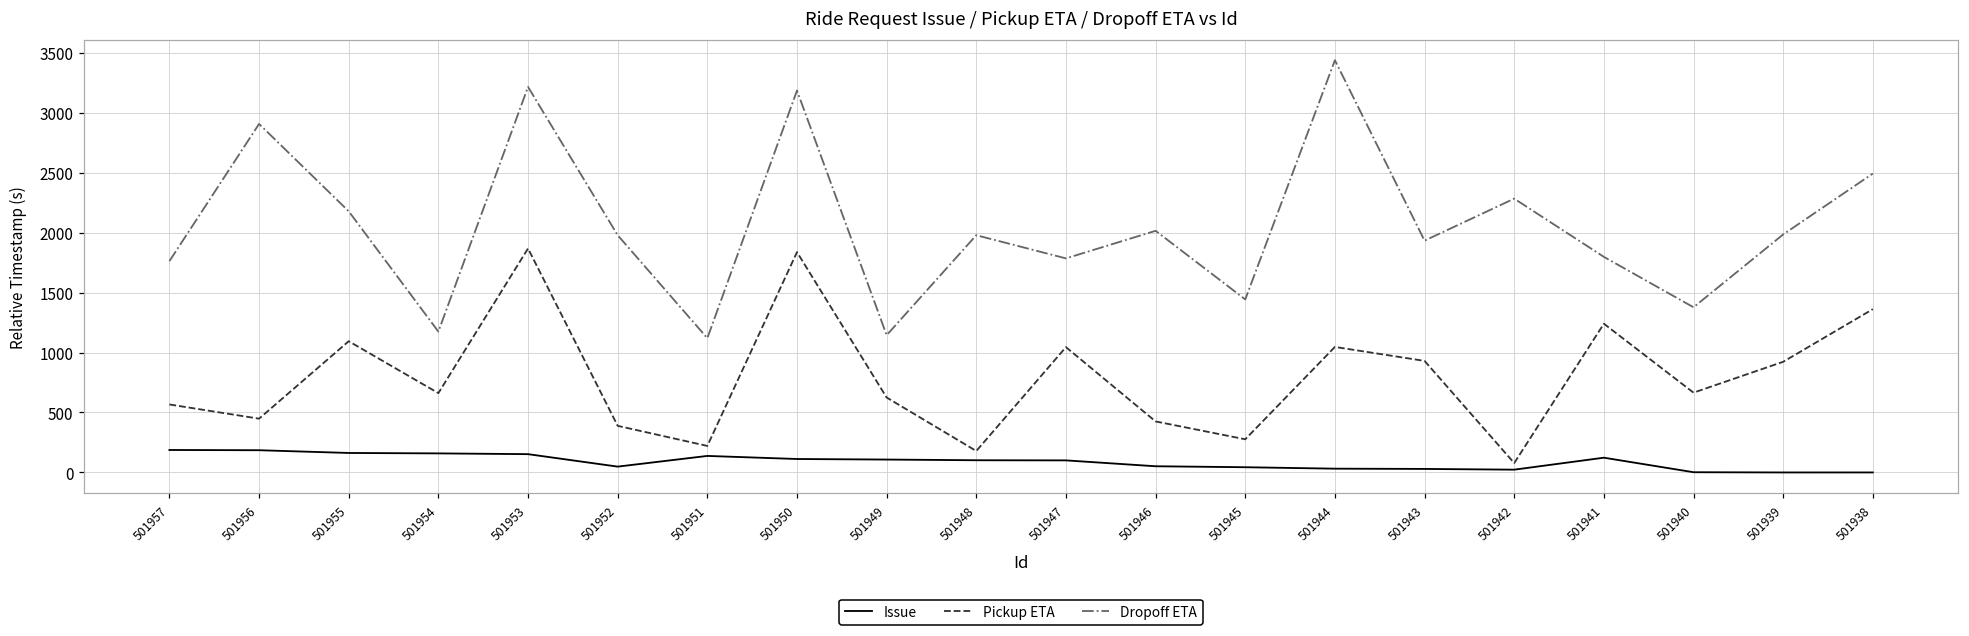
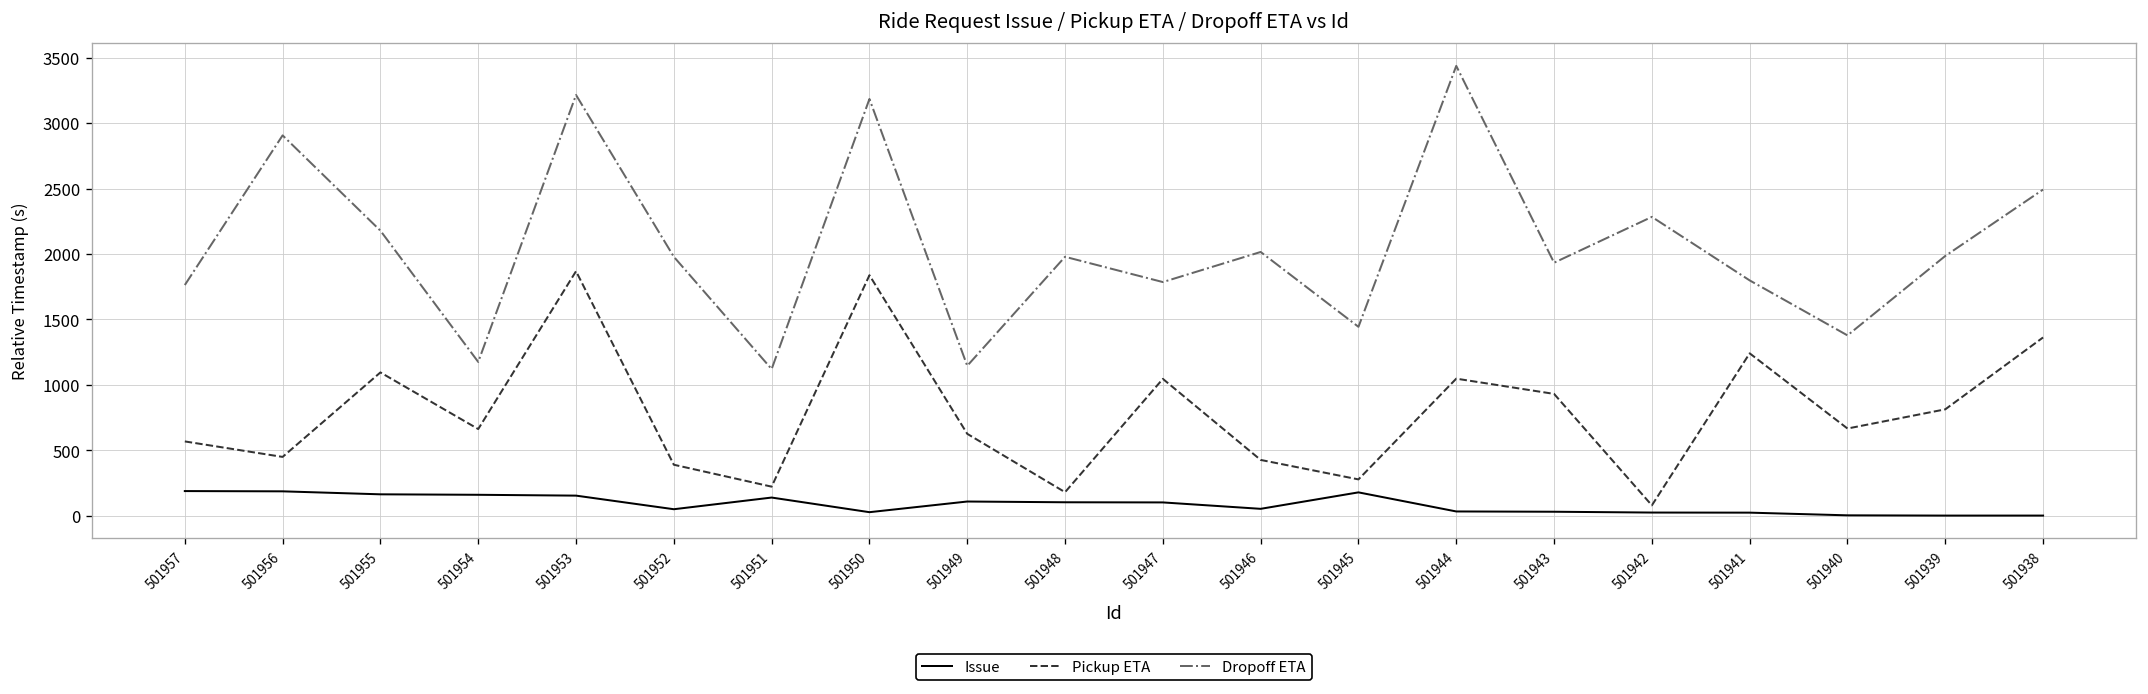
Issue, 501950: 110 -> 30
Issue, 501945: 40 -> 180
Issue, 501941: 120 -> 20
Pickup ETA, 501939: 920 -> 810
